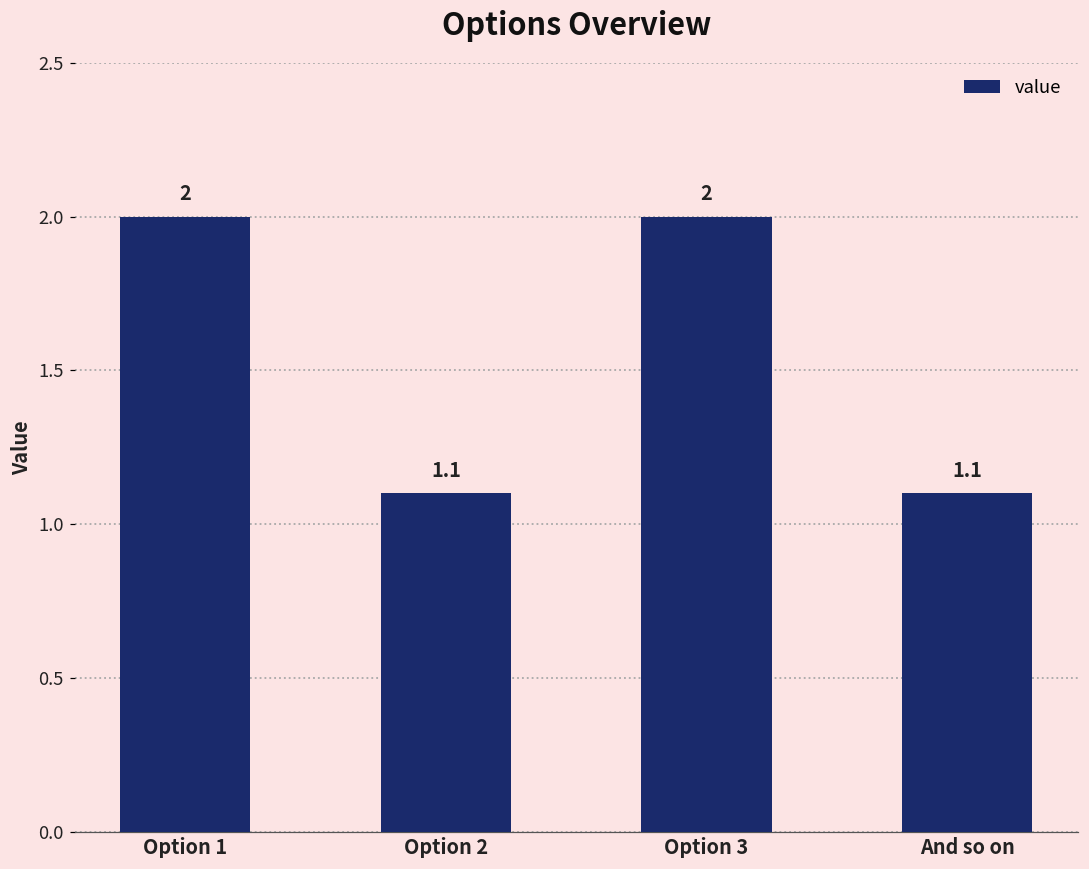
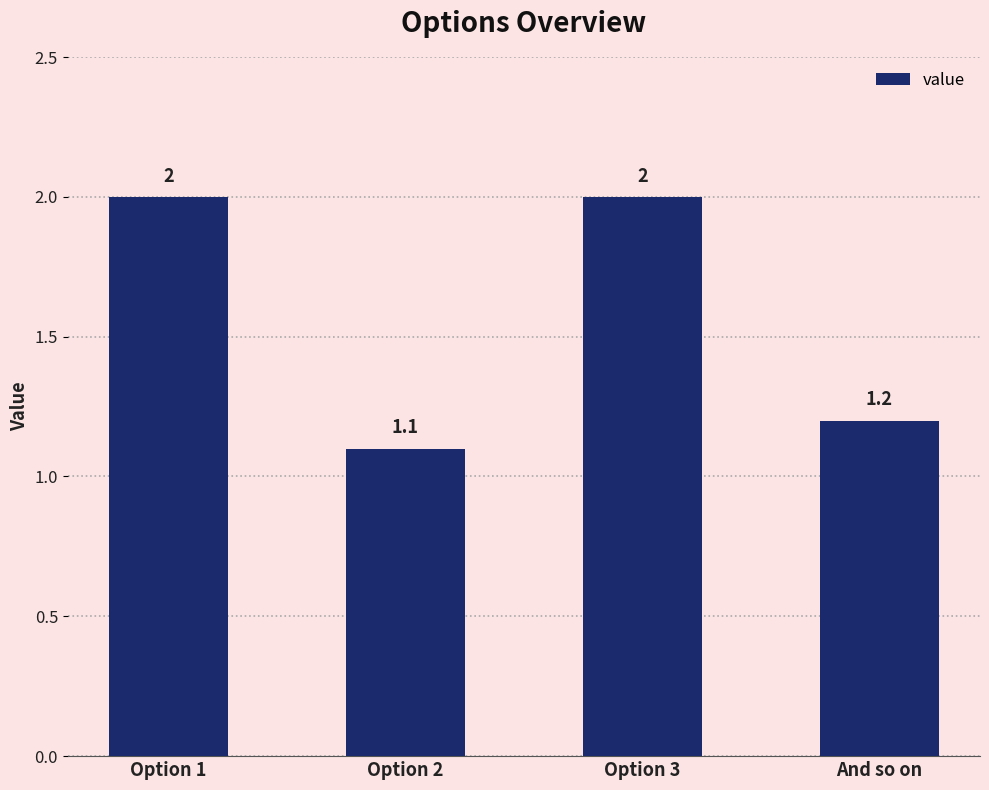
And so on: 1.1 -> 1.2
